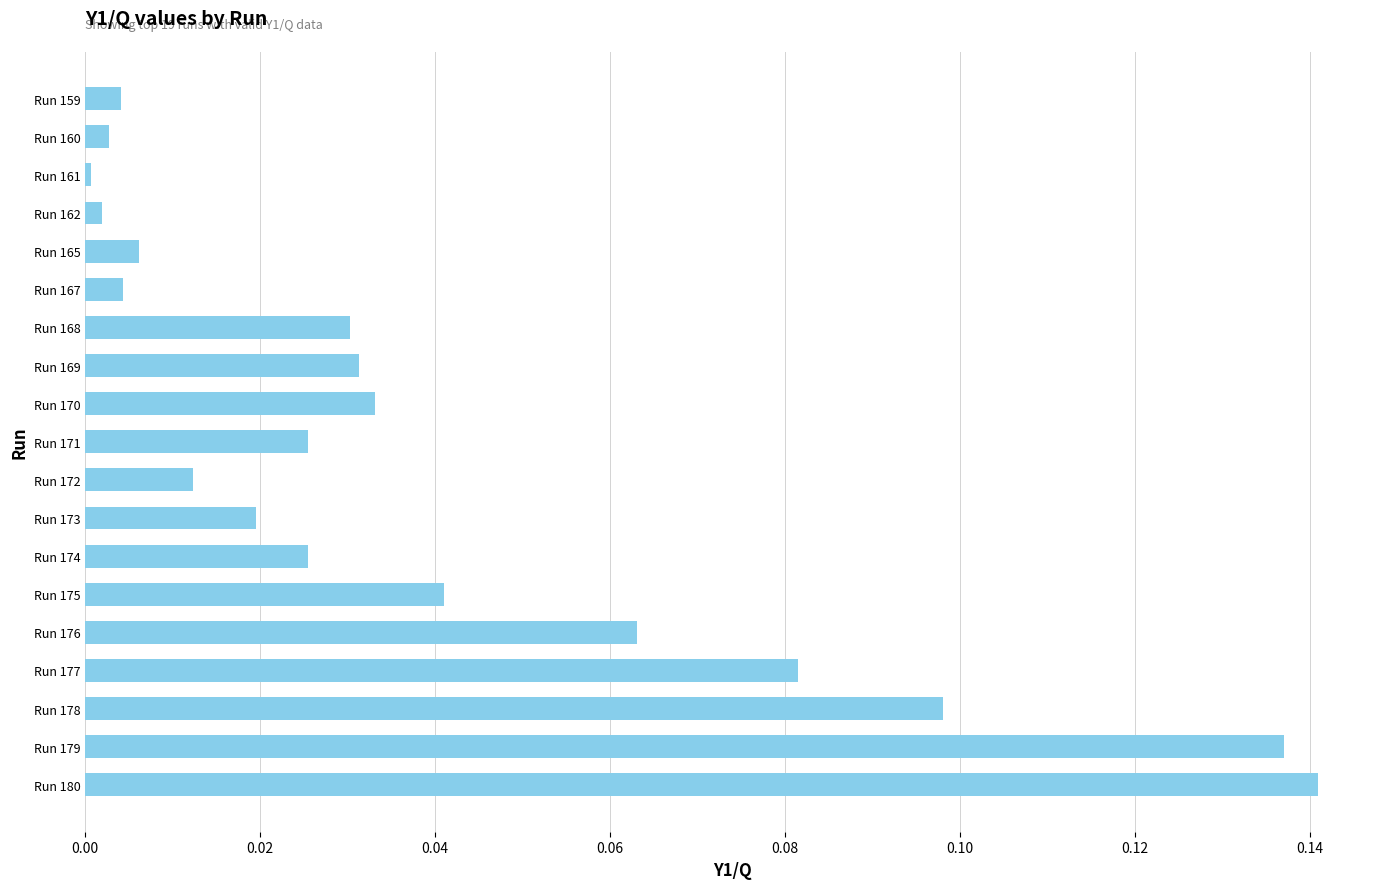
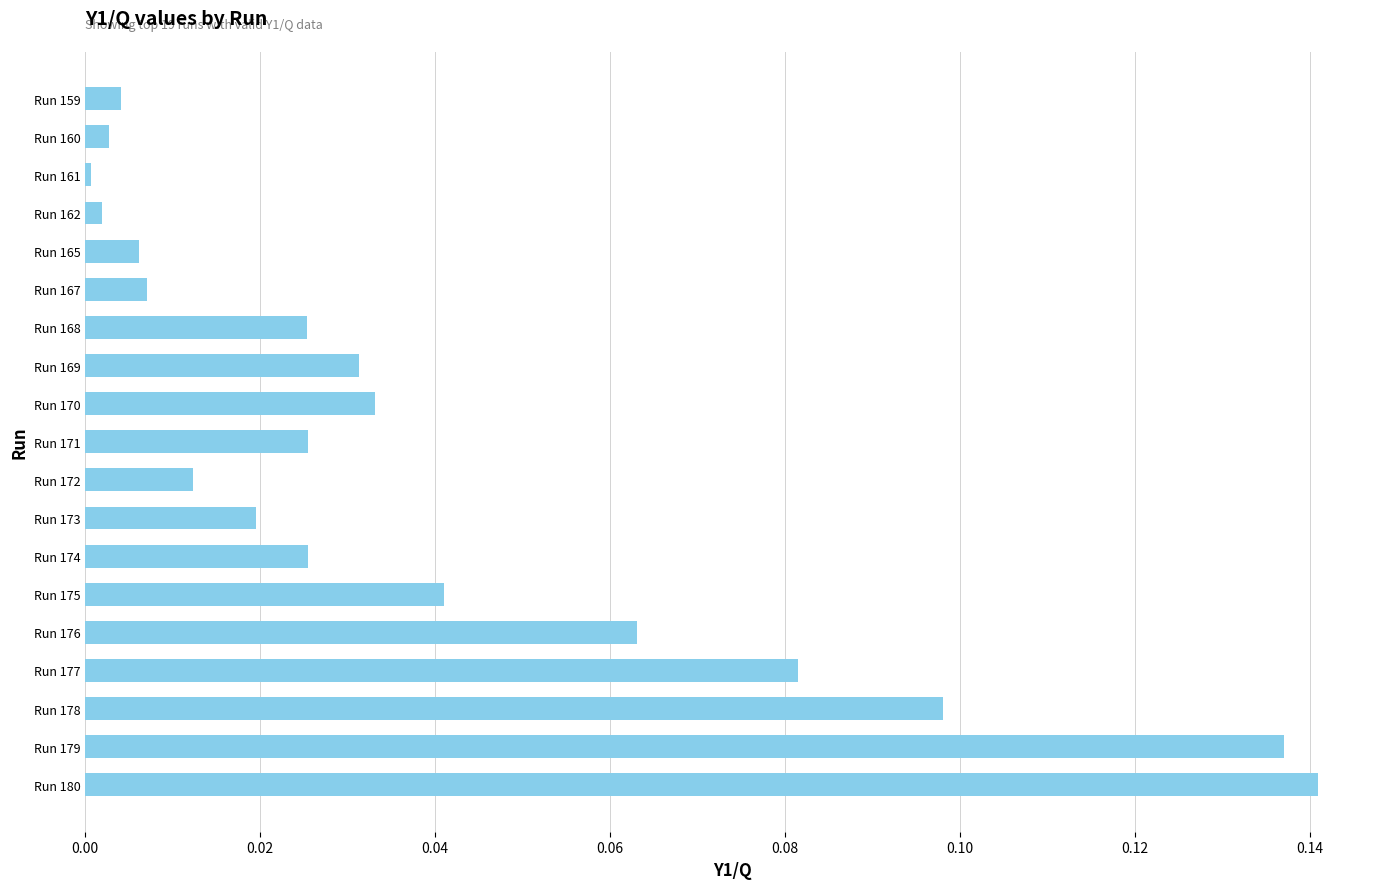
Run 167: 0.004 -> 0.007
Run 168: 0.030 -> 0.025
